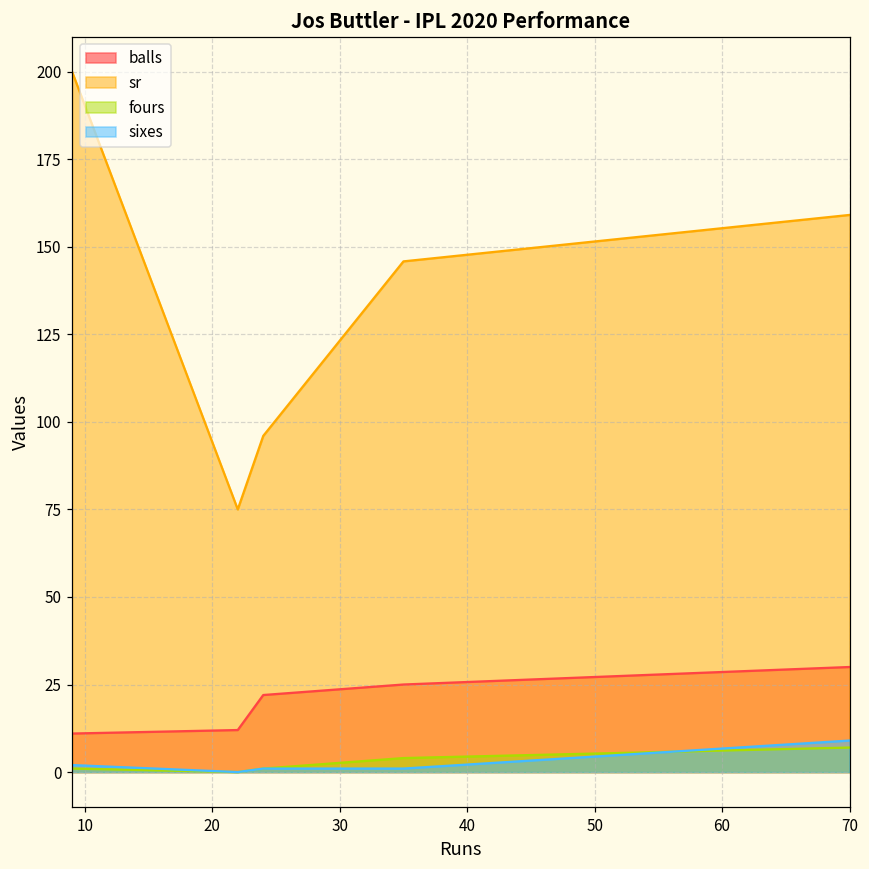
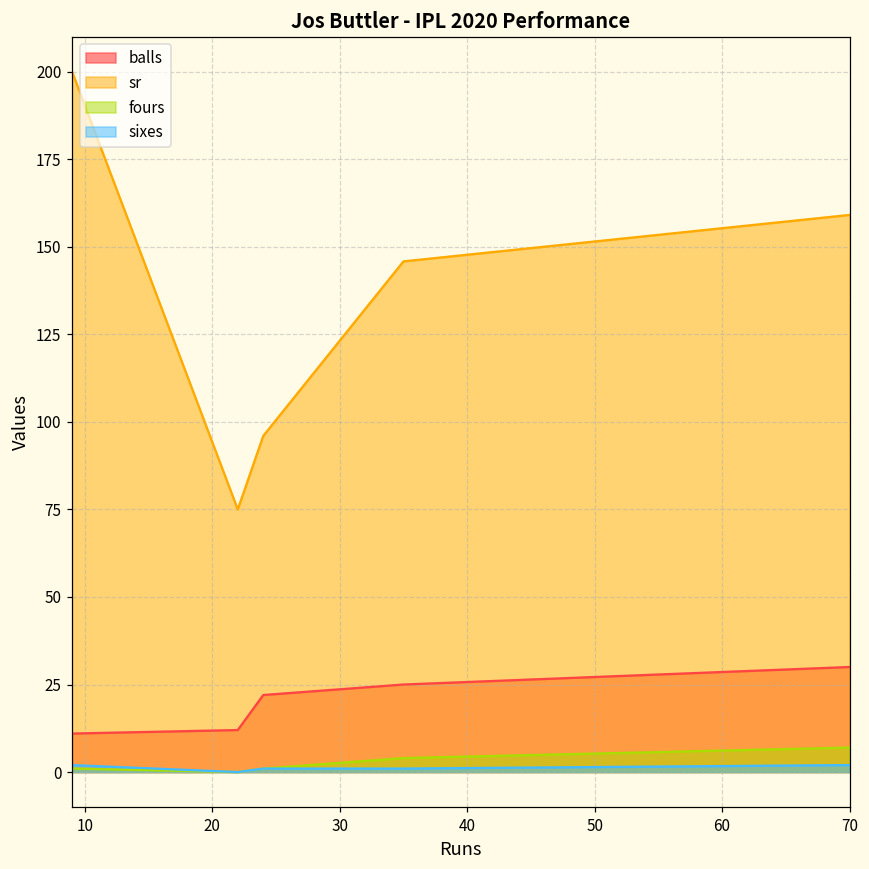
sixes, 70: 9 -> 2
